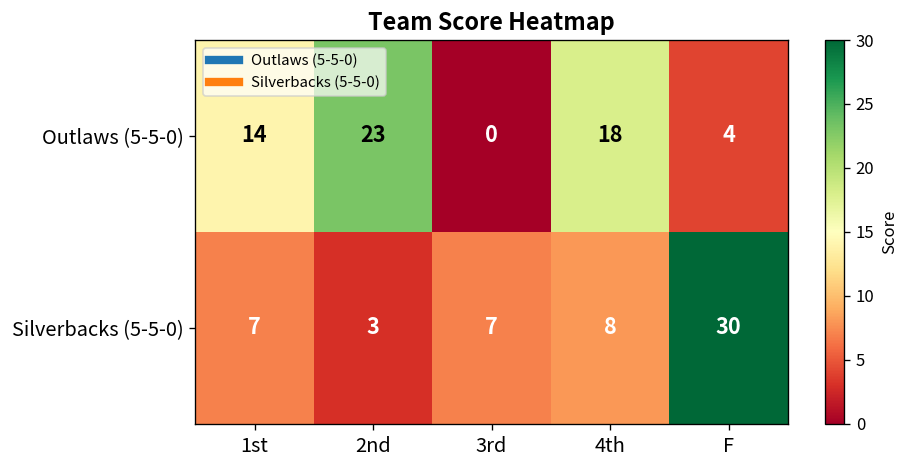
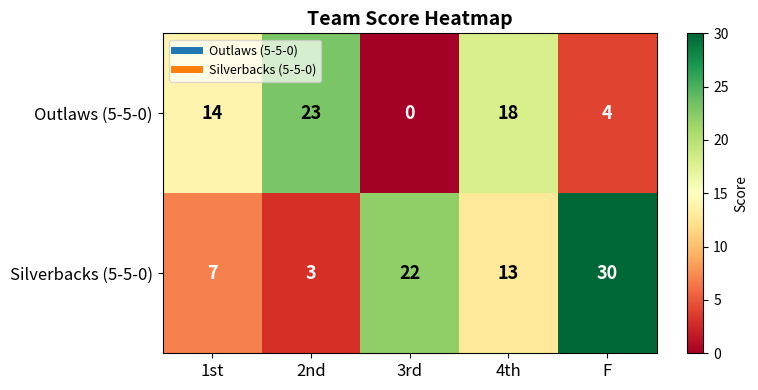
Silverbacks (5-5-0), 3rd: 7 -> 22
Silverbacks (5-5-0), 4th: 8 -> 13
